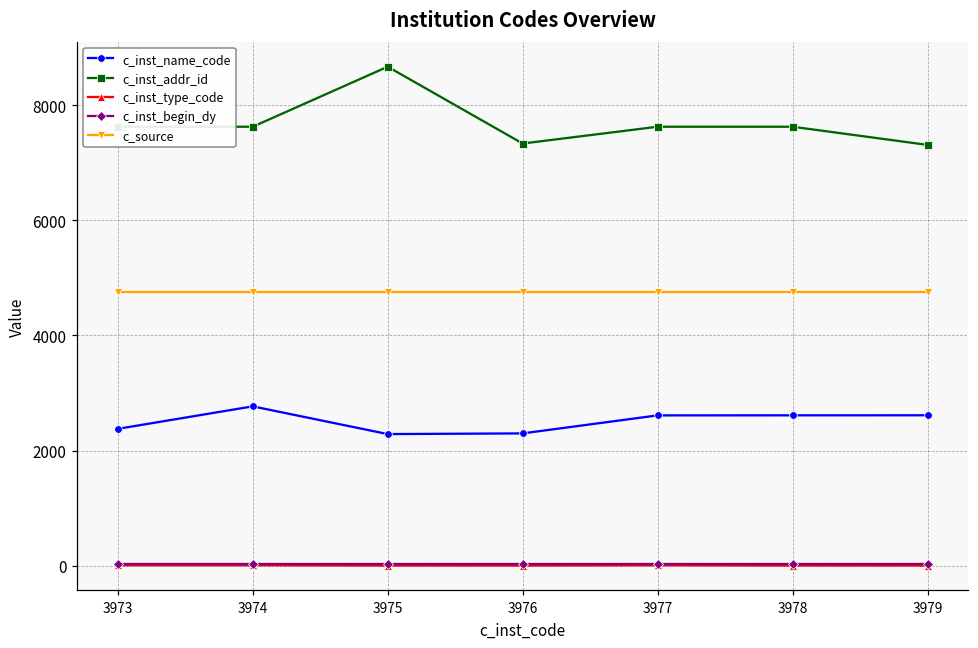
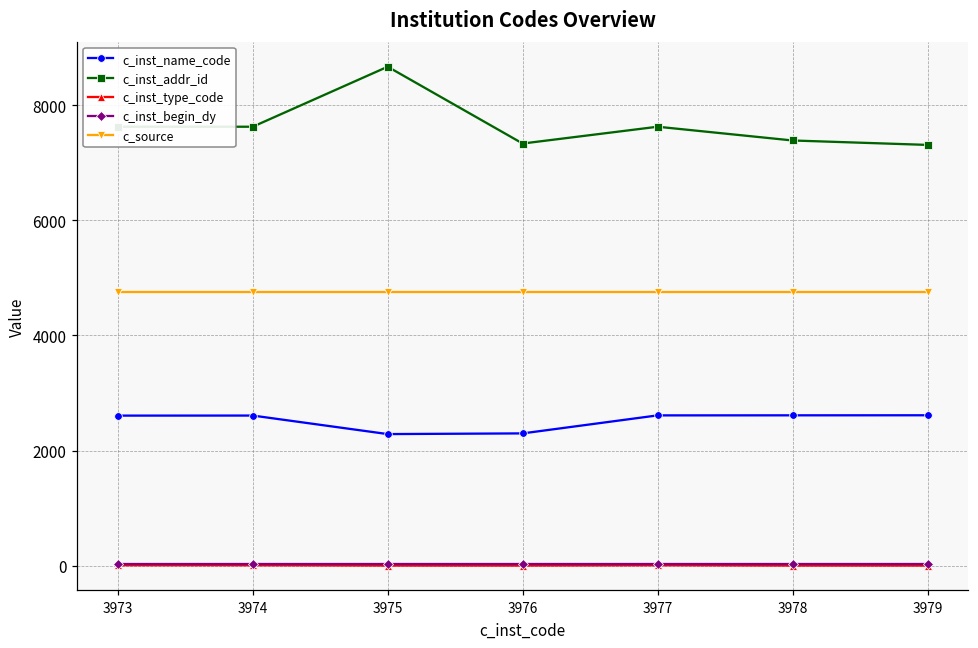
c_inst_name_code, 3973: 2400 -> 2600
c_inst_name_code, 3974: 2800 -> 2600
c_inst_addr_id, 3978: 7600 -> 7400
